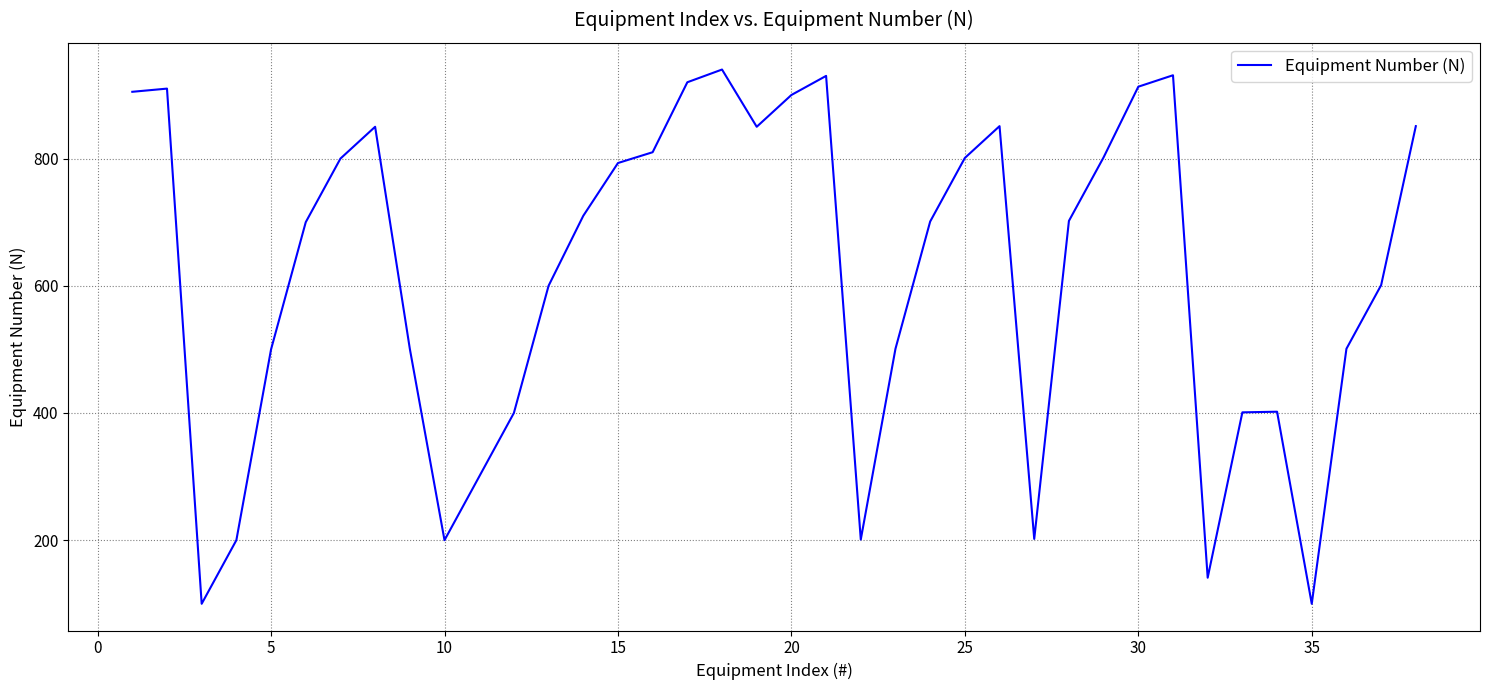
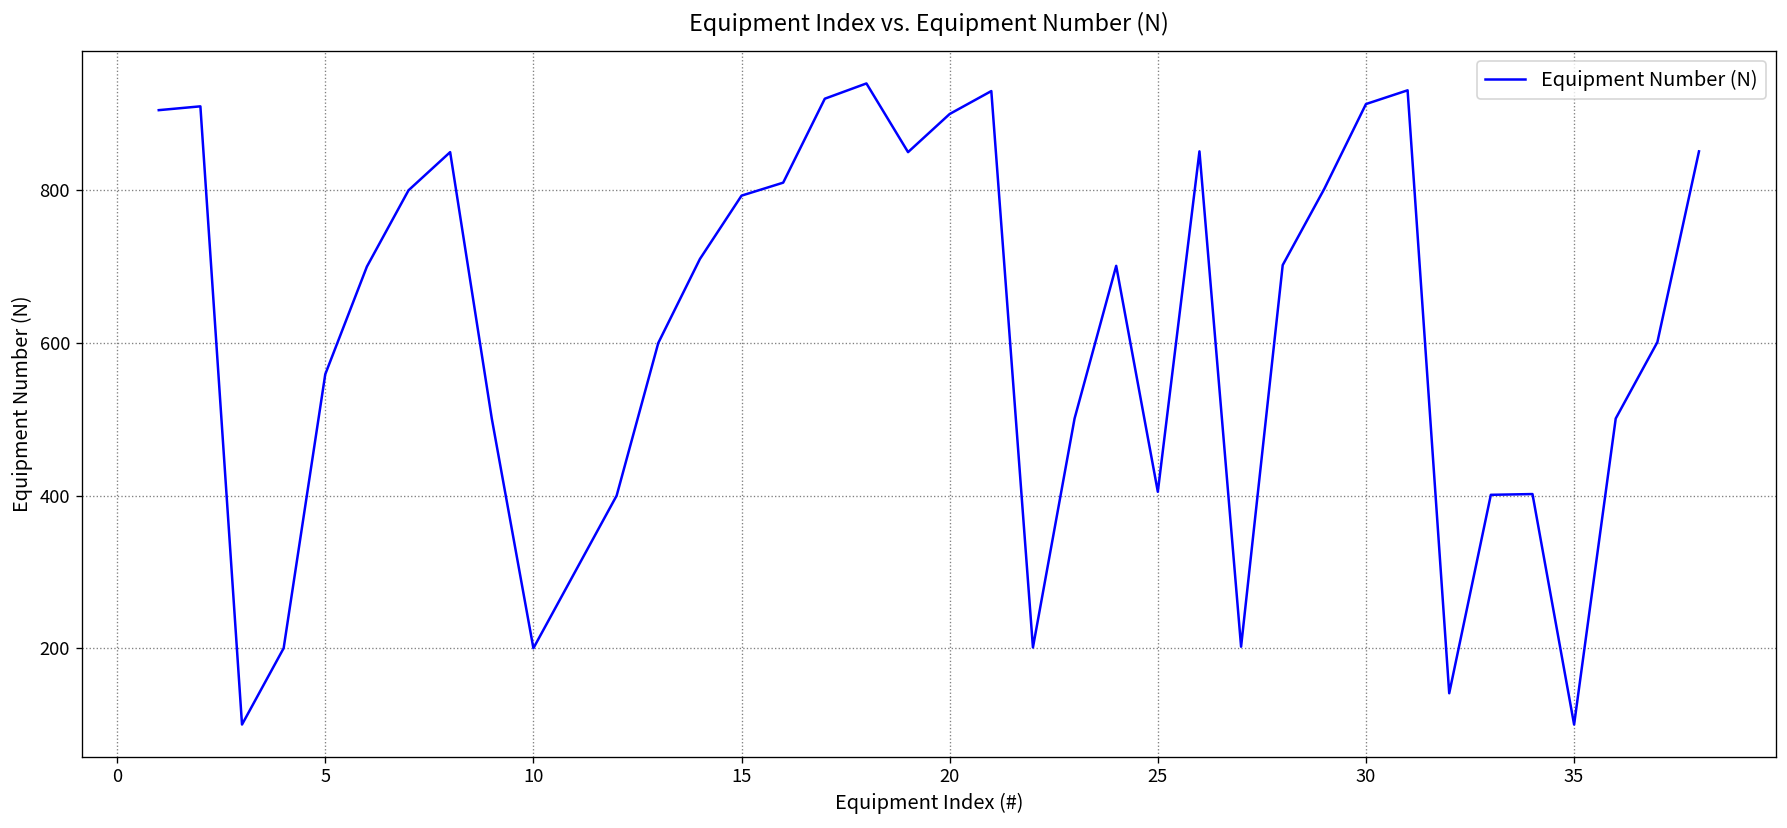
5: 500 -> 560
25: 800 -> 410
